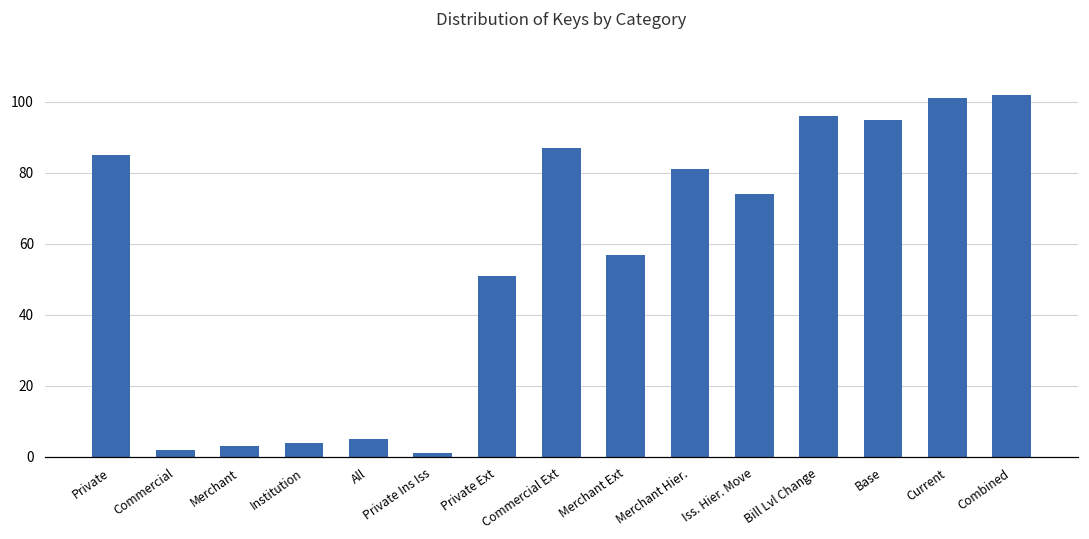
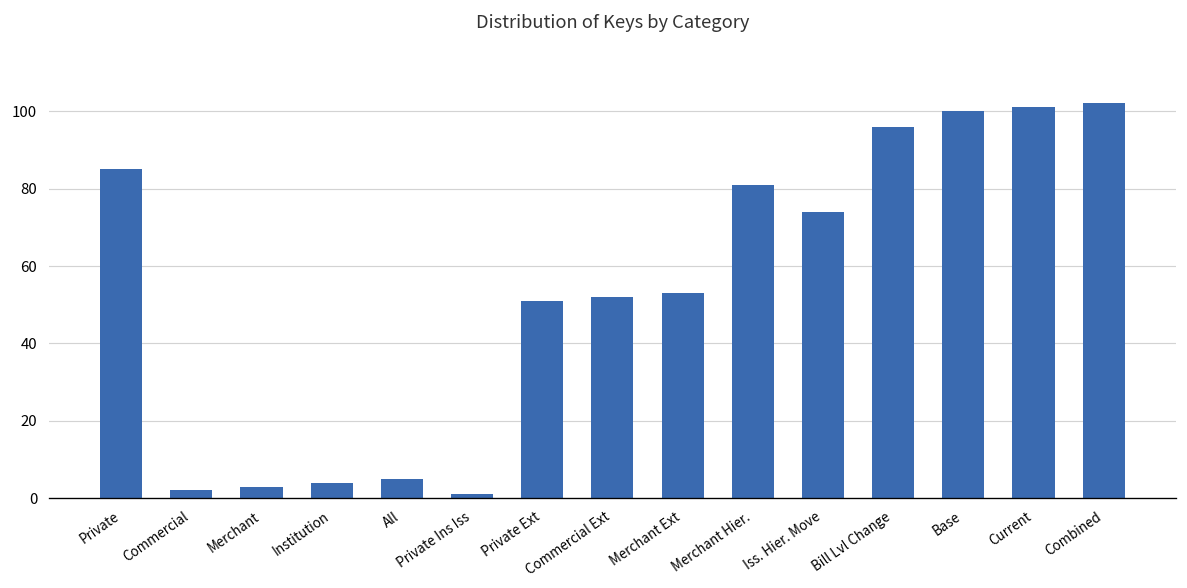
Commercial Ext: 87 -> 52
Merchant Ext: 57 -> 53
Base: 95 -> 100
